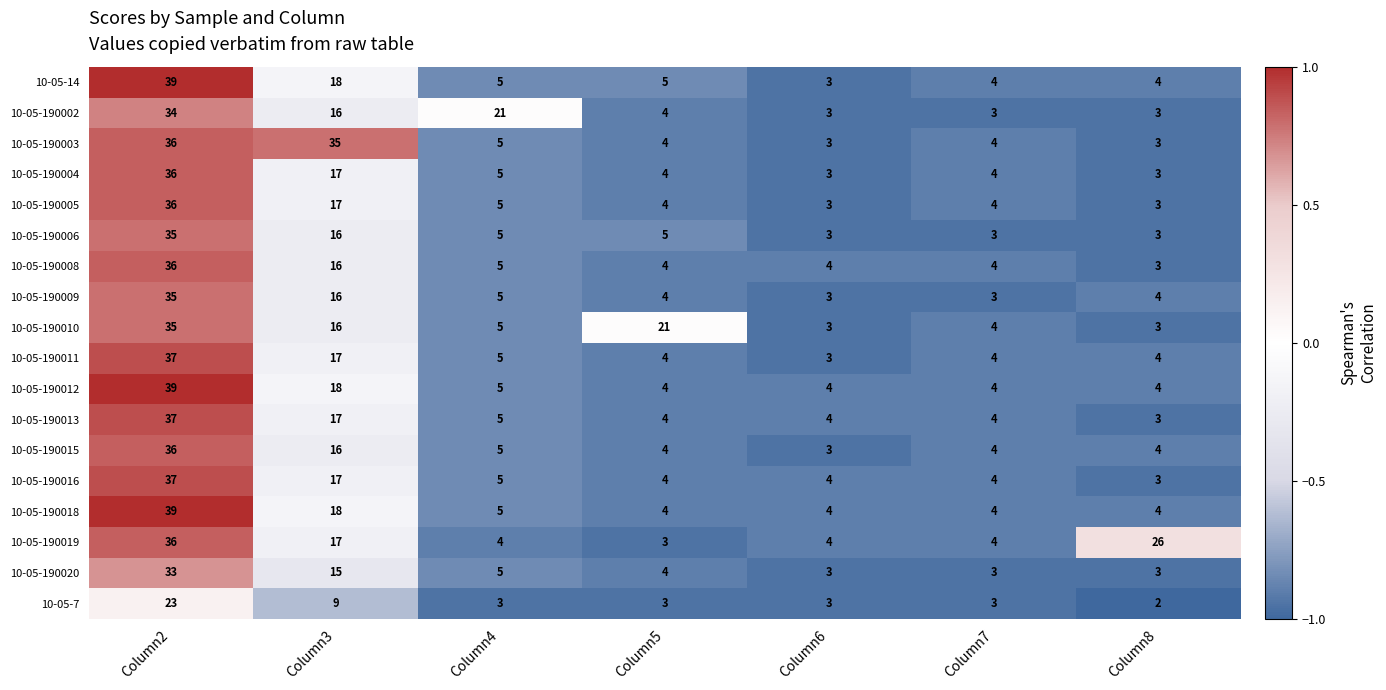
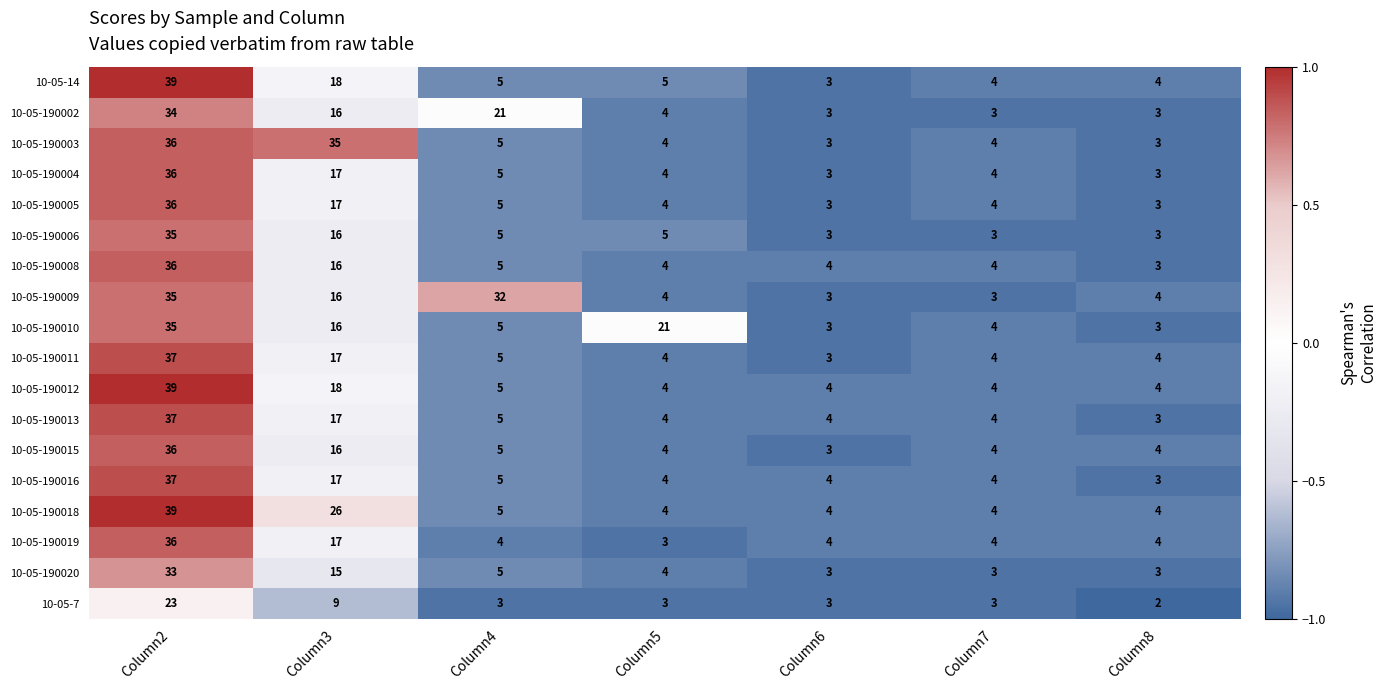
10-05-190009, Column4: 5 -> 32
10-05-190018, Column3: 18 -> 26
10-05-190019, Column8: 26 -> 4
